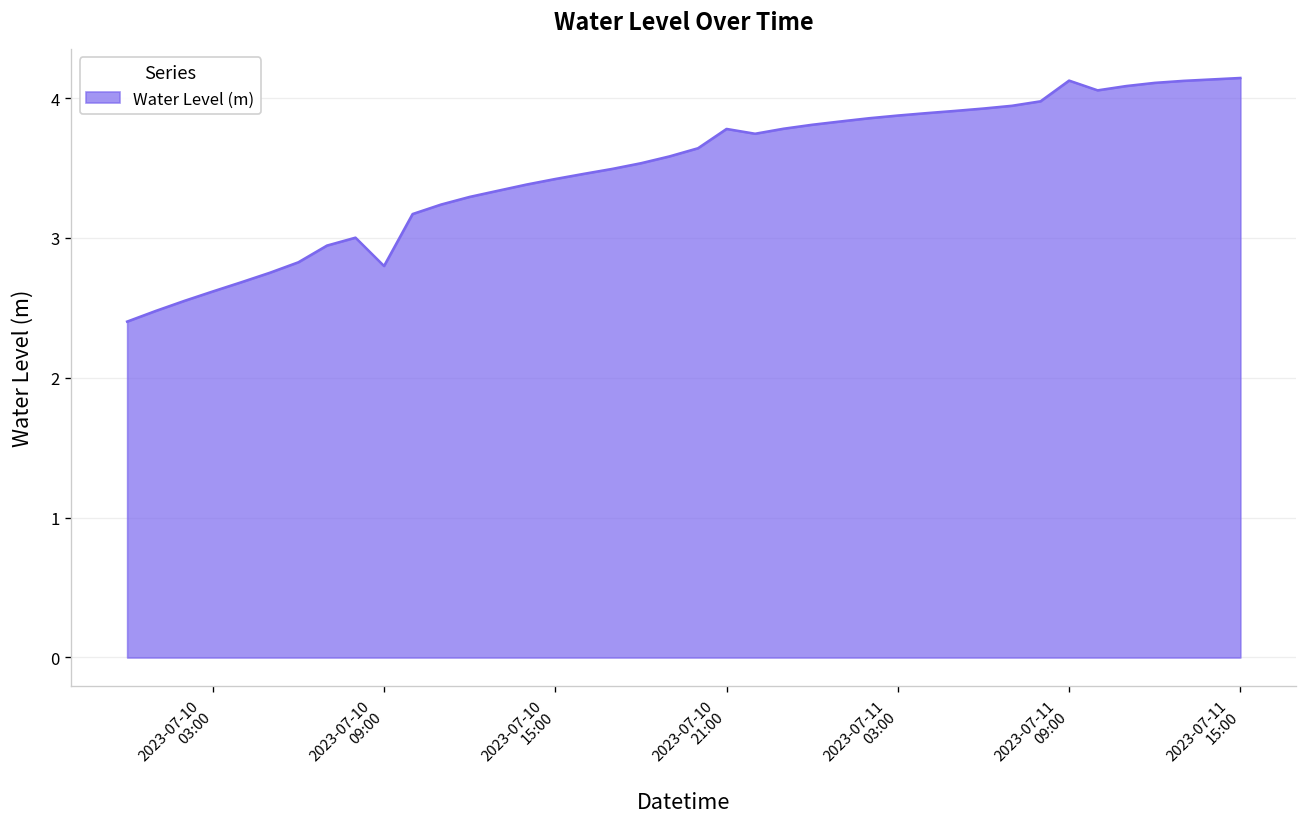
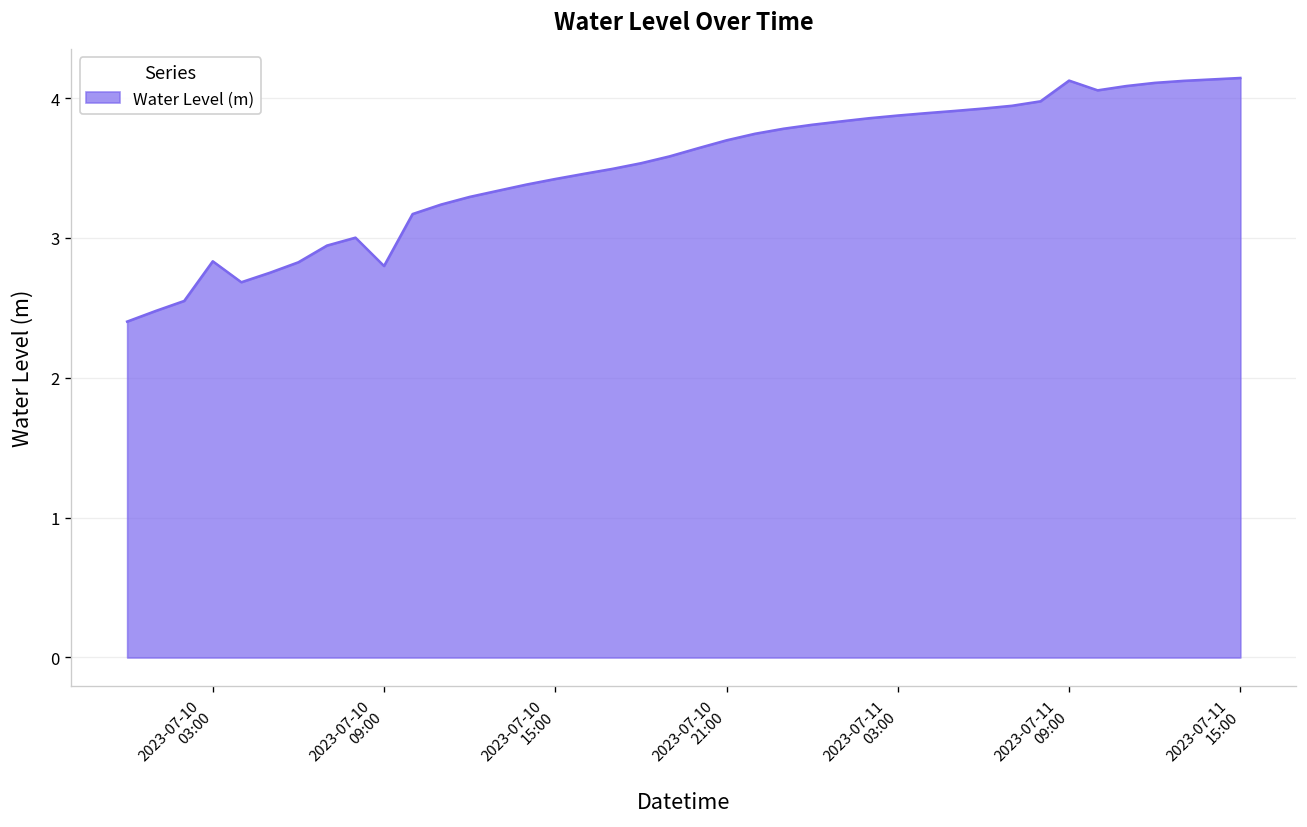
2023-07-10 03:00: 2.62 -> 2.83
2023-07-10 21:00: 3.78 -> 3.70
